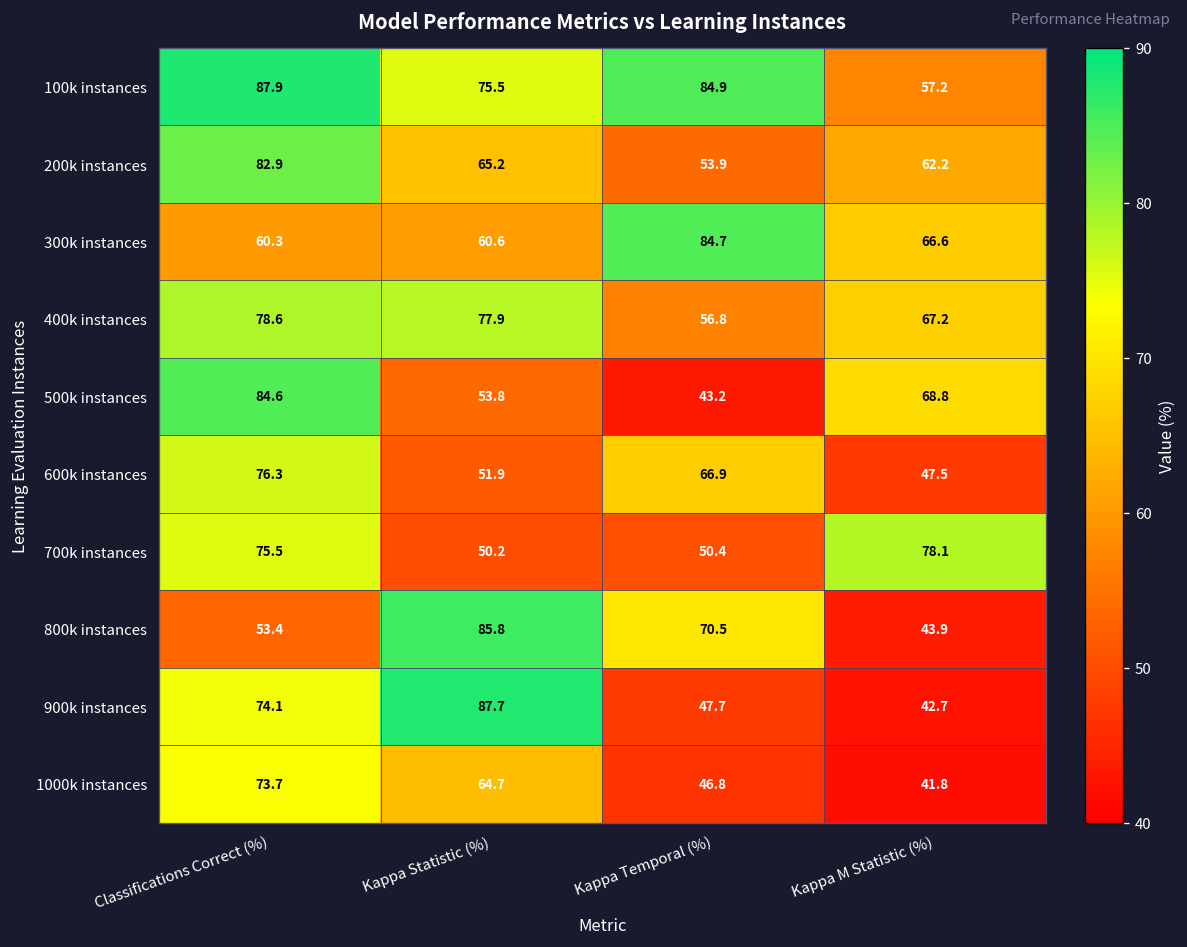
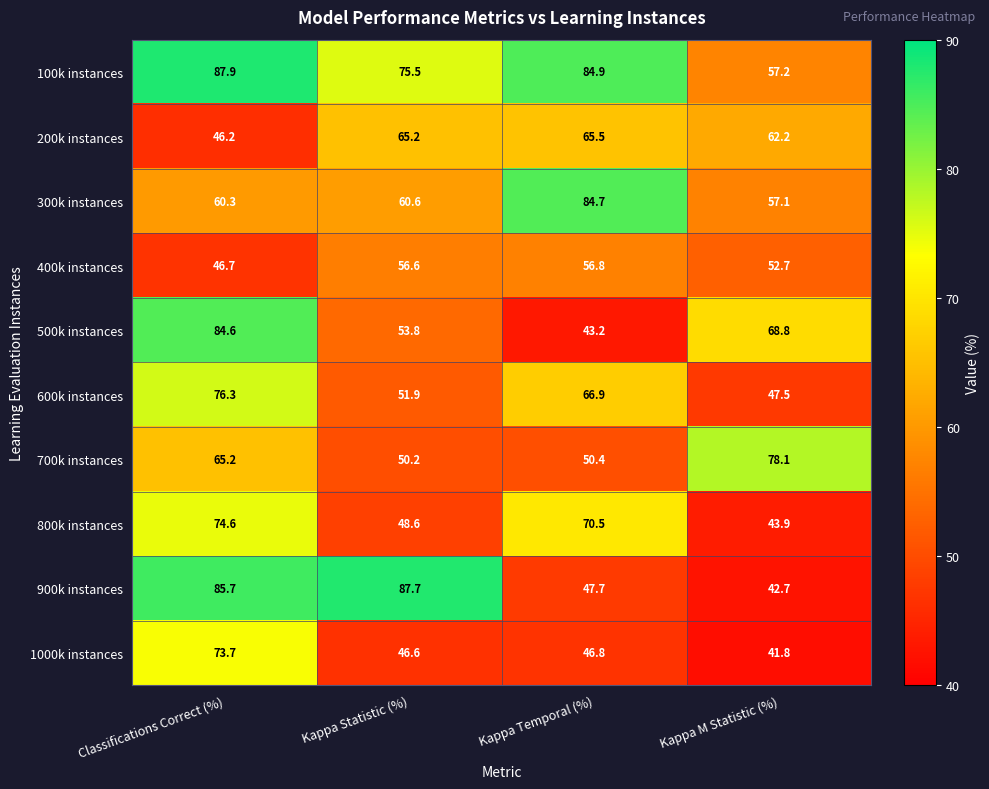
200k instances, Classifications Correct (%): 82.9 -> 46.2
200k instances, Kappa Temporal (%): 53.9 -> 65.5
300k instances, Kappa M Statistic (%): 66.6 -> 57.1
400k instances, Classifications Correct (%): 78.6 -> 46.7
400k instances, Kappa Statistic (%): 77.9 -> 56.6
400k instances, Kappa M Statistic (%): 67.2 -> 52.7
700k instances, Classifications Correct (%): 75.5 -> 65.2
800k instances, Classifications Correct (%): 53.4 -> 74.6
800k instances, Kappa Statistic (%): 85.8 -> 48.6
900k instances, Classifications Correct (%): 74.1 -> 85.7
1000k instances, Kappa Statistic (%): 64.7 -> 46.6
